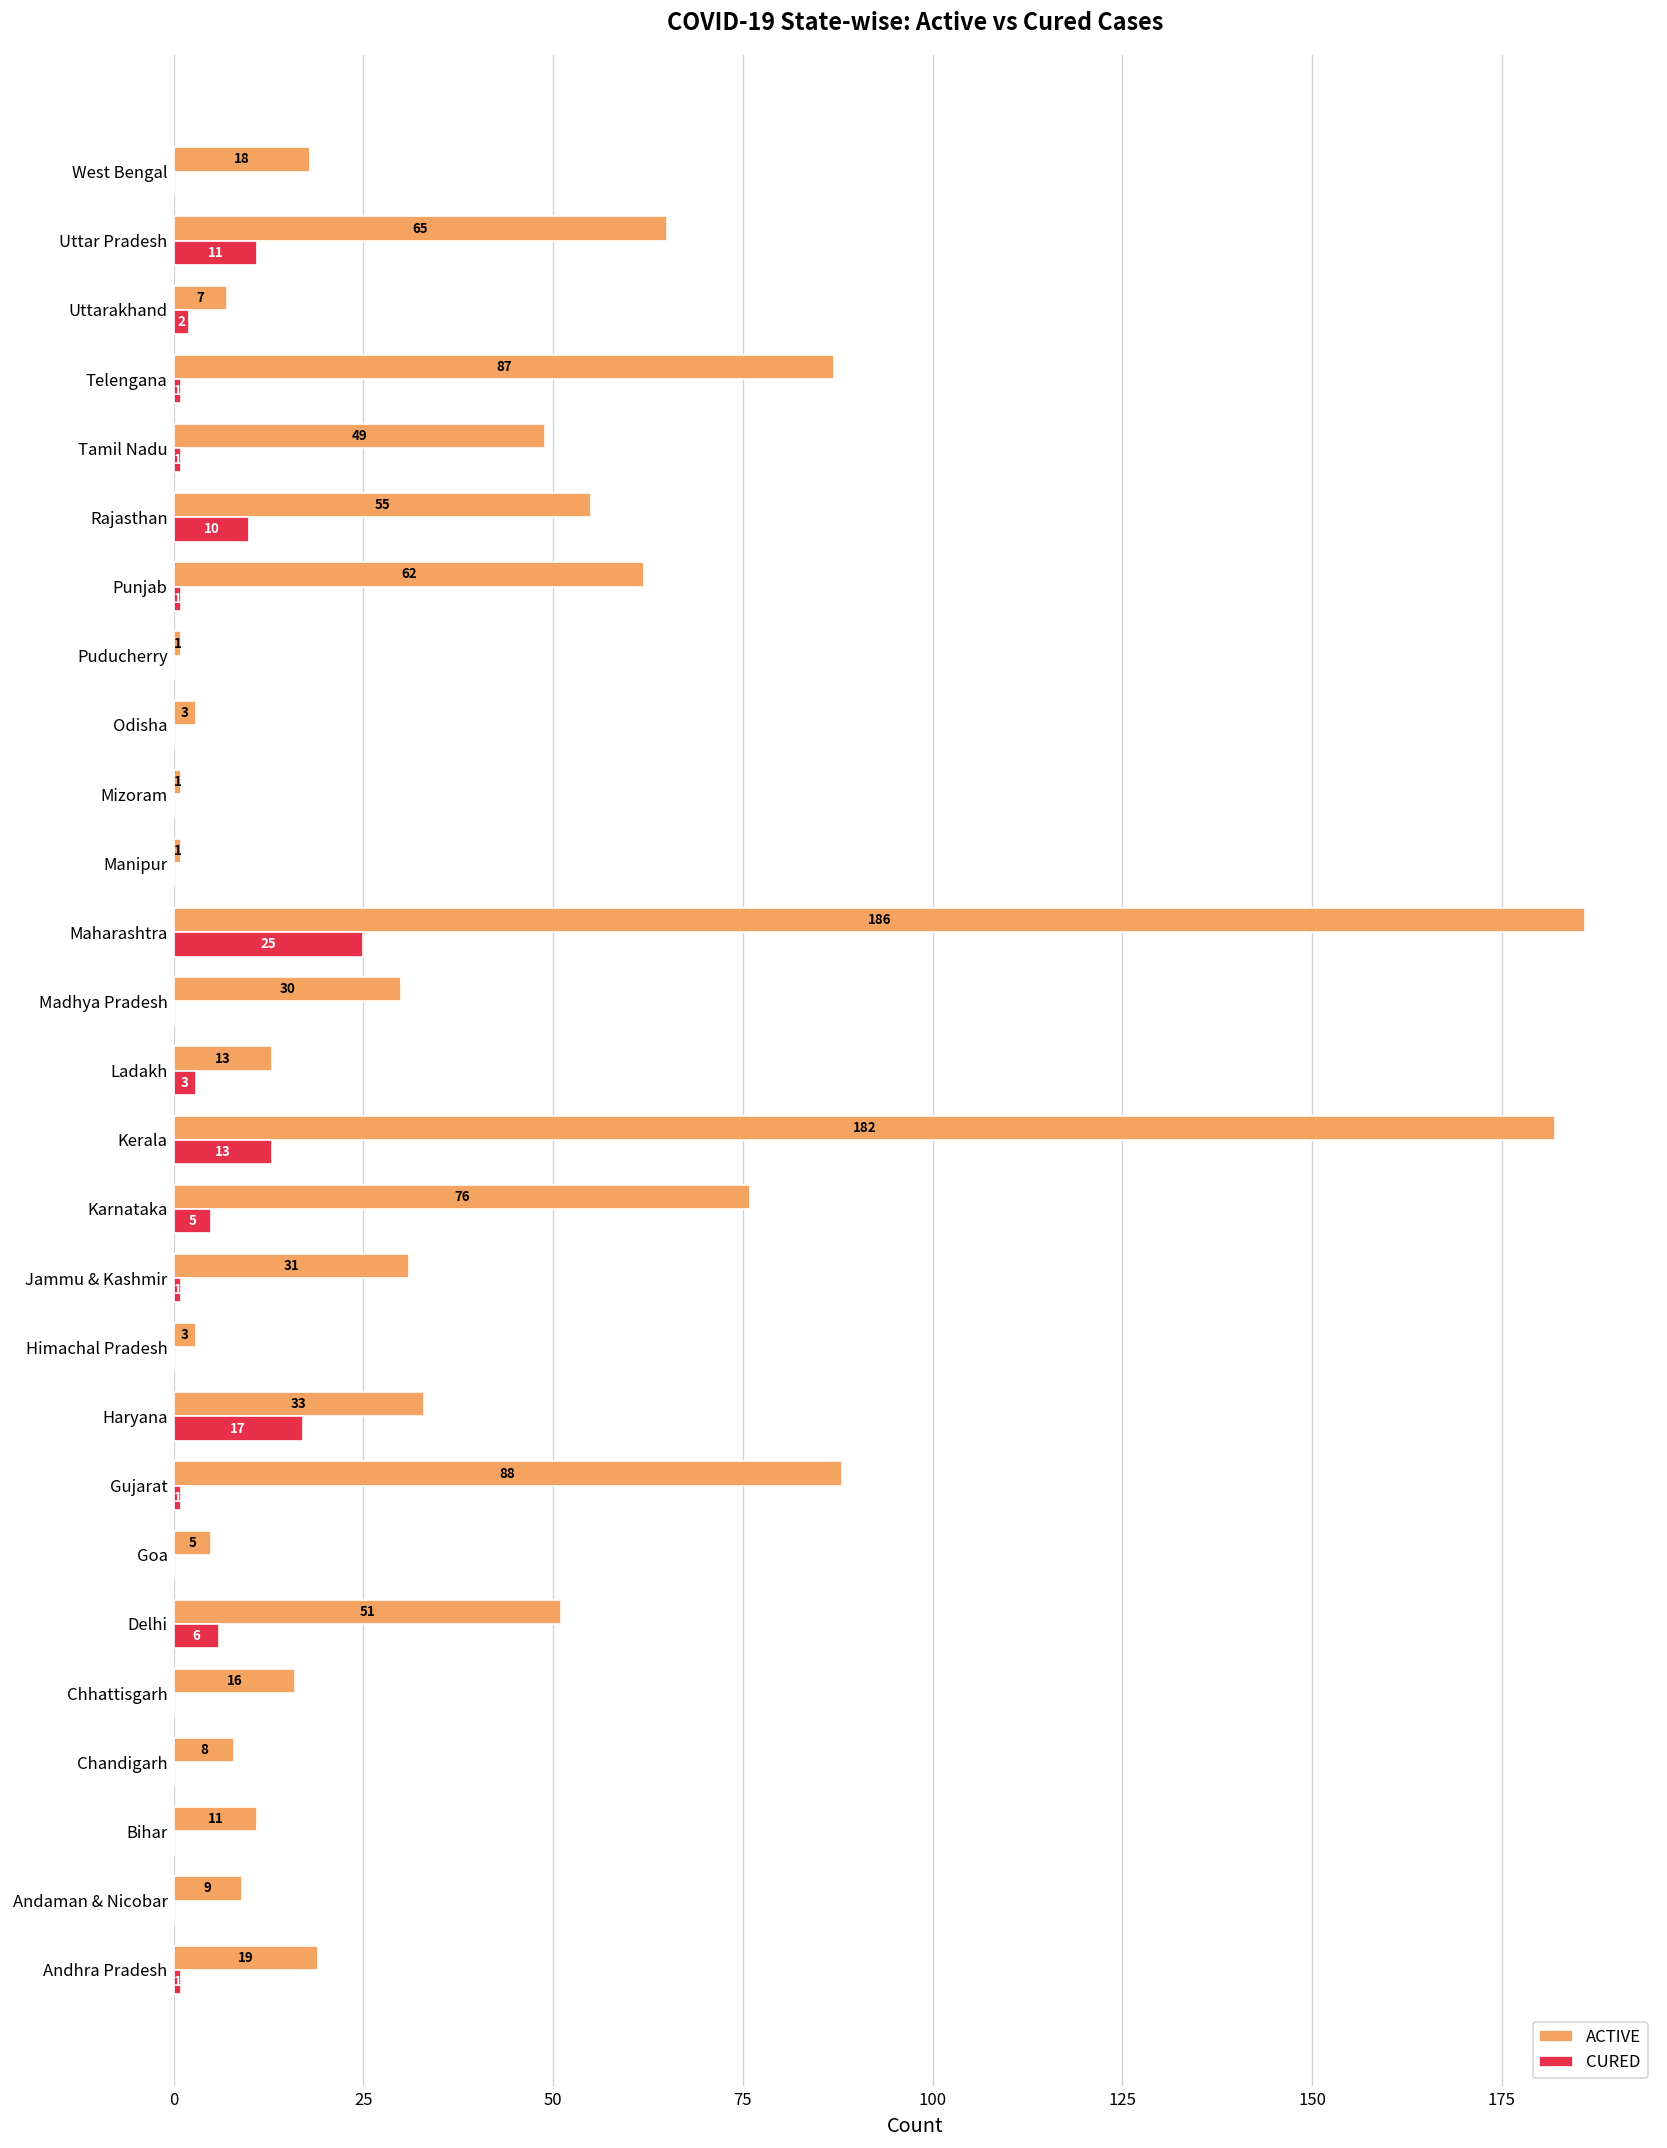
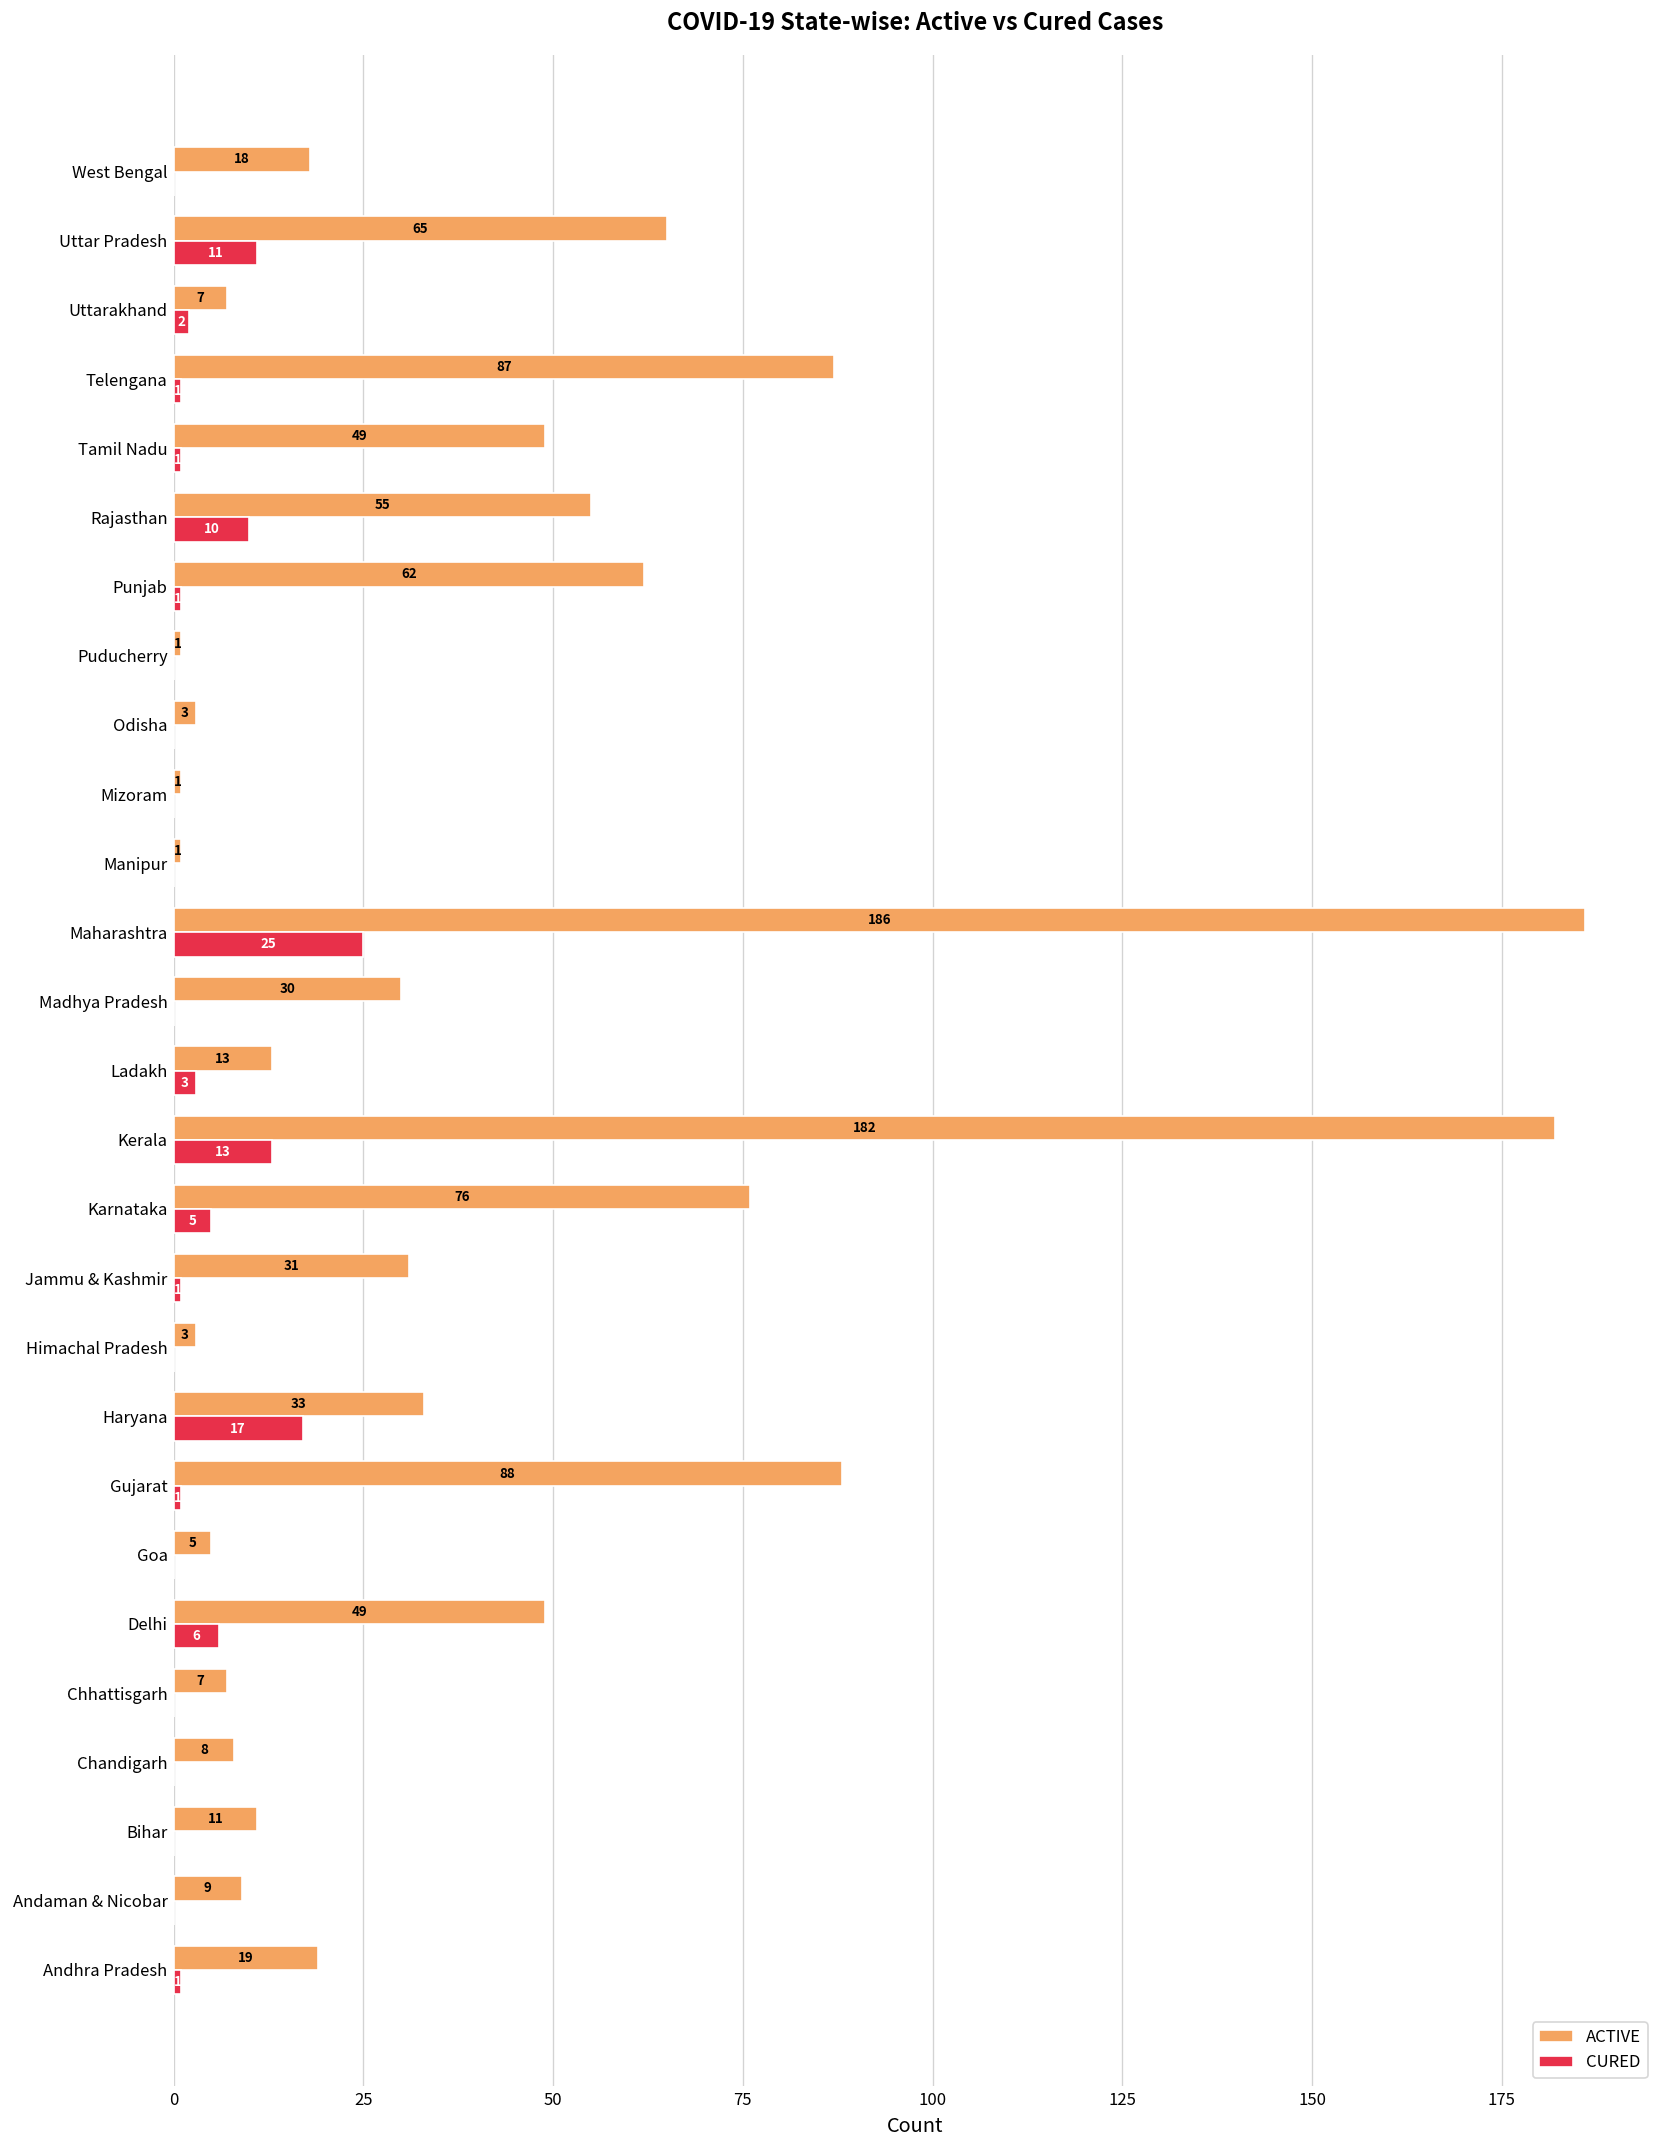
ACTIVE, Delhi: 51 -> 49
ACTIVE, Chhattisgarh: 16 -> 7
